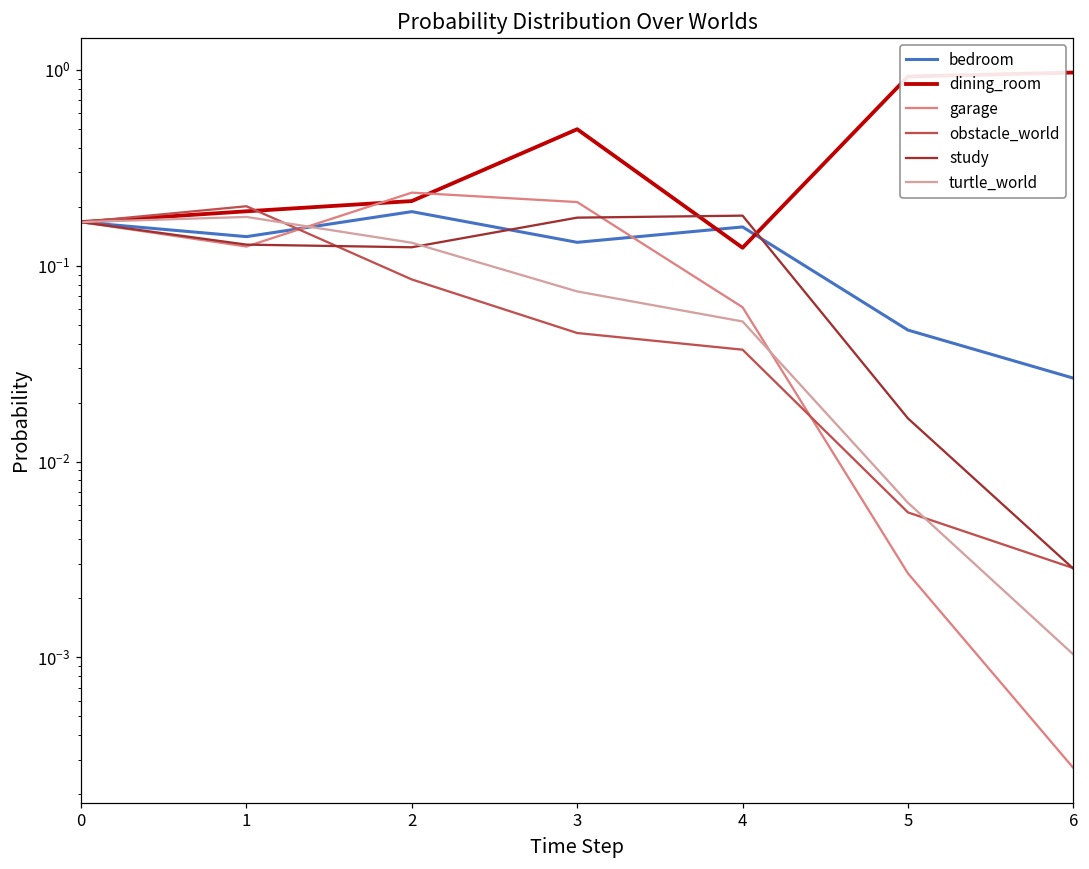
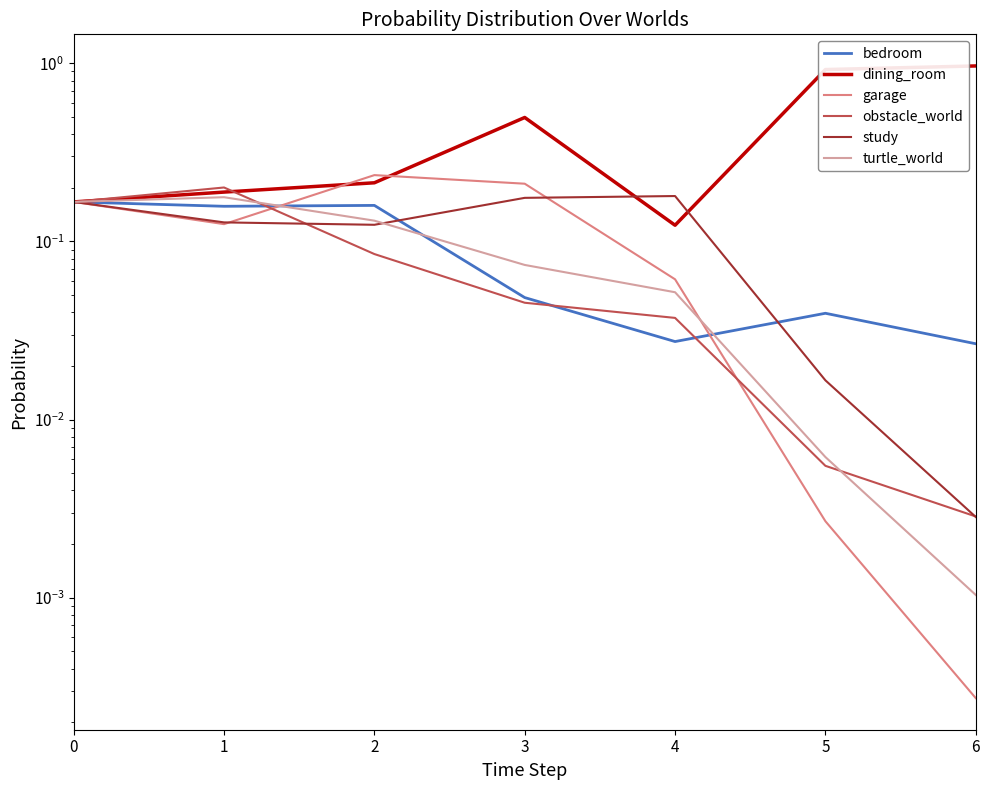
bedroom, 1: 0.14 -> 0.16
bedroom, 2: 0.19 -> 0.16
bedroom, 3: 0.13 -> 0.048
bedroom, 4: 0.16 -> 0.027
bedroom, 5: 0.047 -> 0.040
